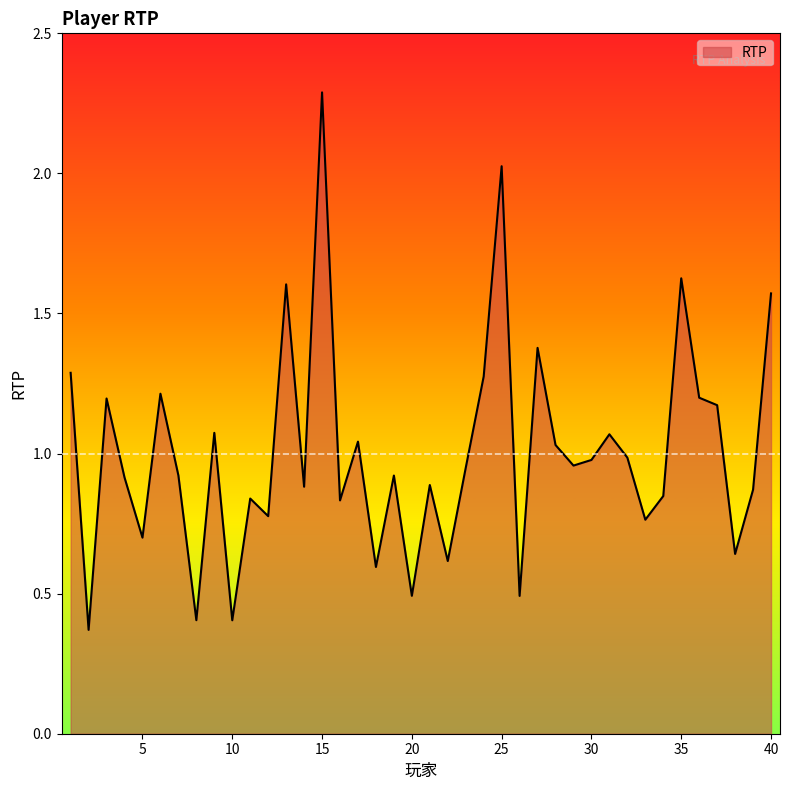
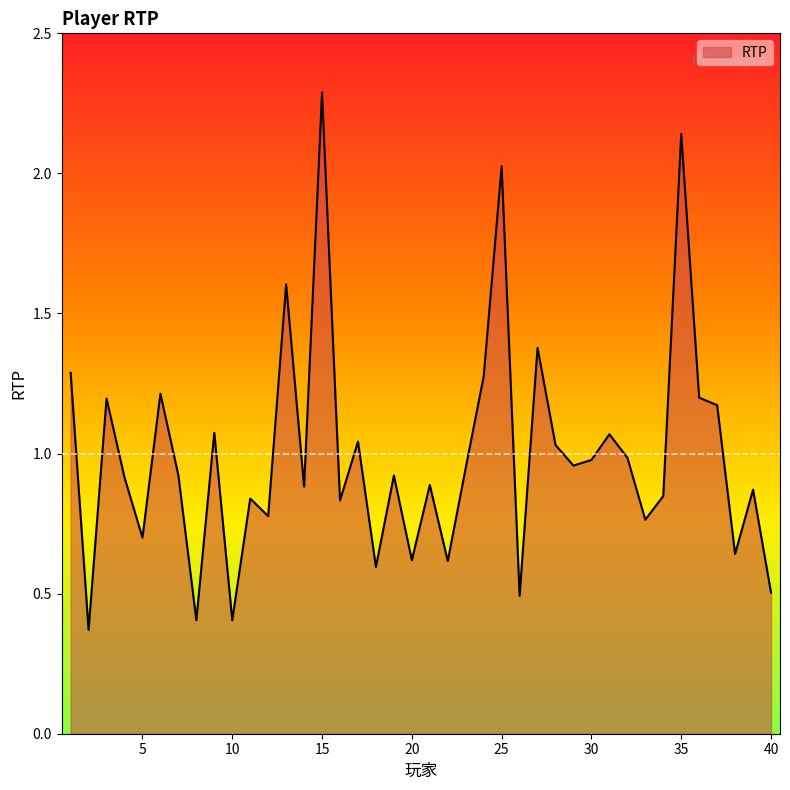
20: 0.49 -> 0.62
35: 1.63 -> 2.14
40: 1.57 -> 0.50
